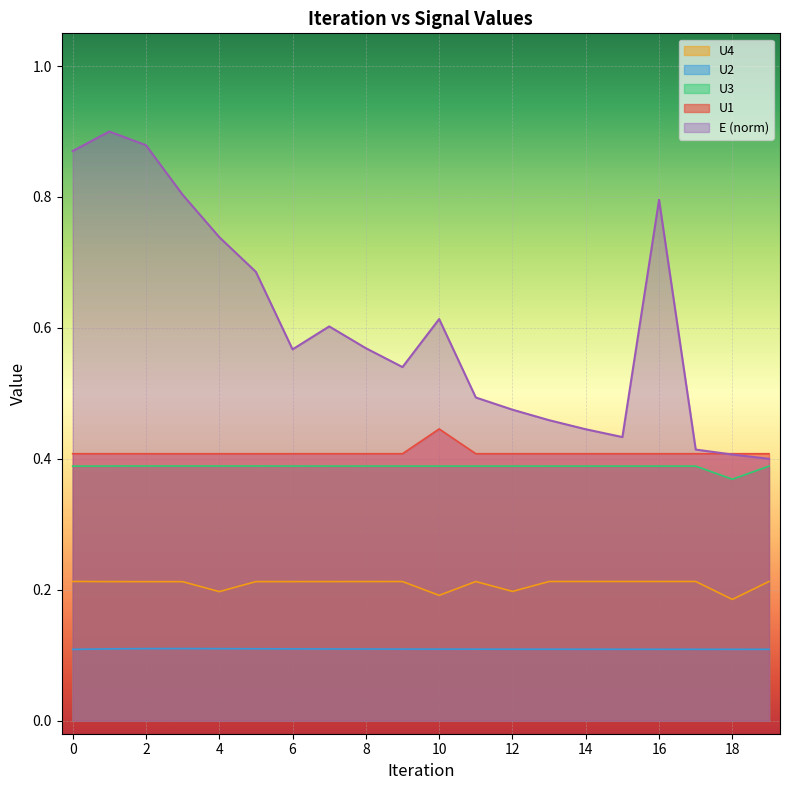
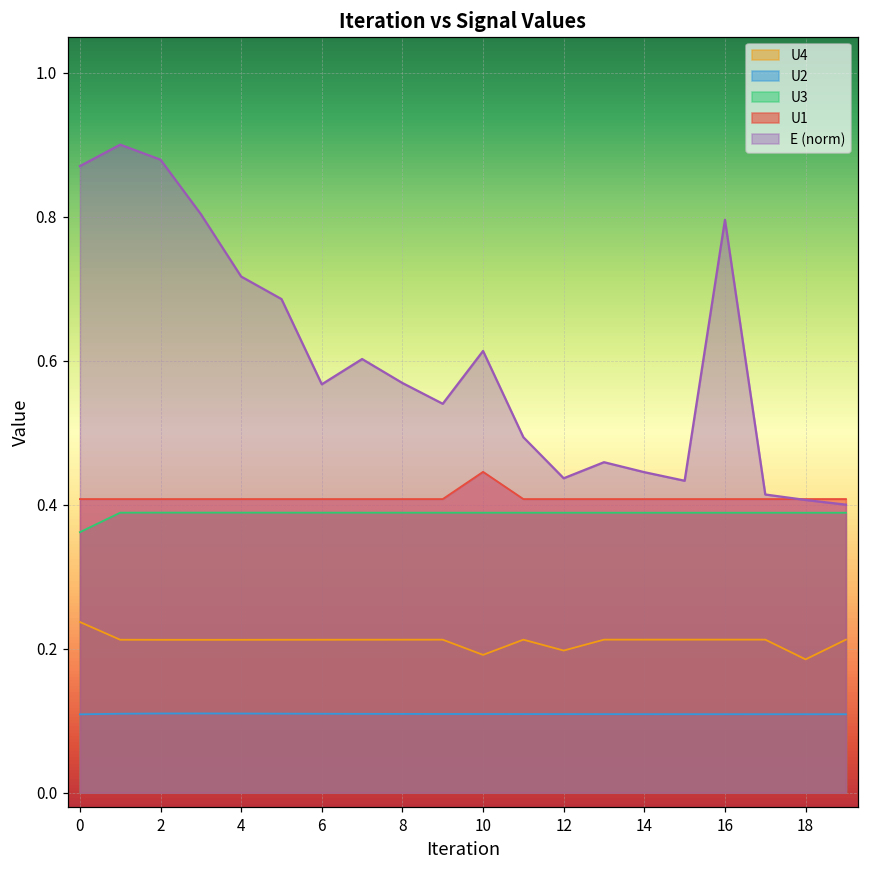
U4, 0: 0.21 -> 0.24
U3, 0: 0.39 -> 0.36
U4, 4: 0.20 -> 0.21
E (norm), 4: 0.74 -> 0.72
E (norm), 12: 0.48 -> 0.44
U3, 18: 0.37 -> 0.39
